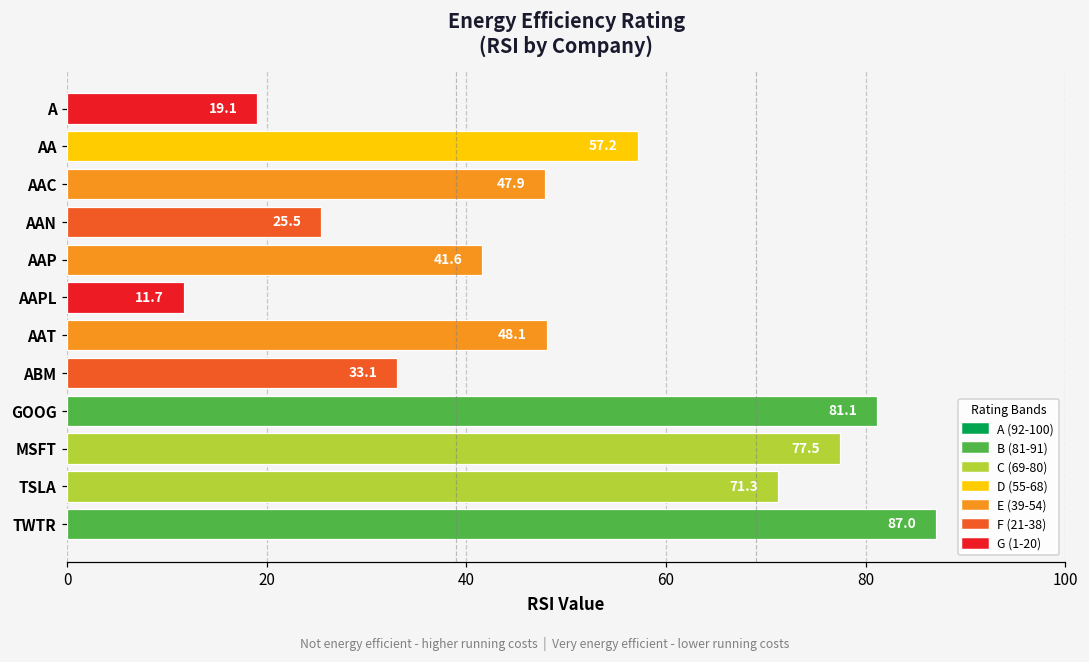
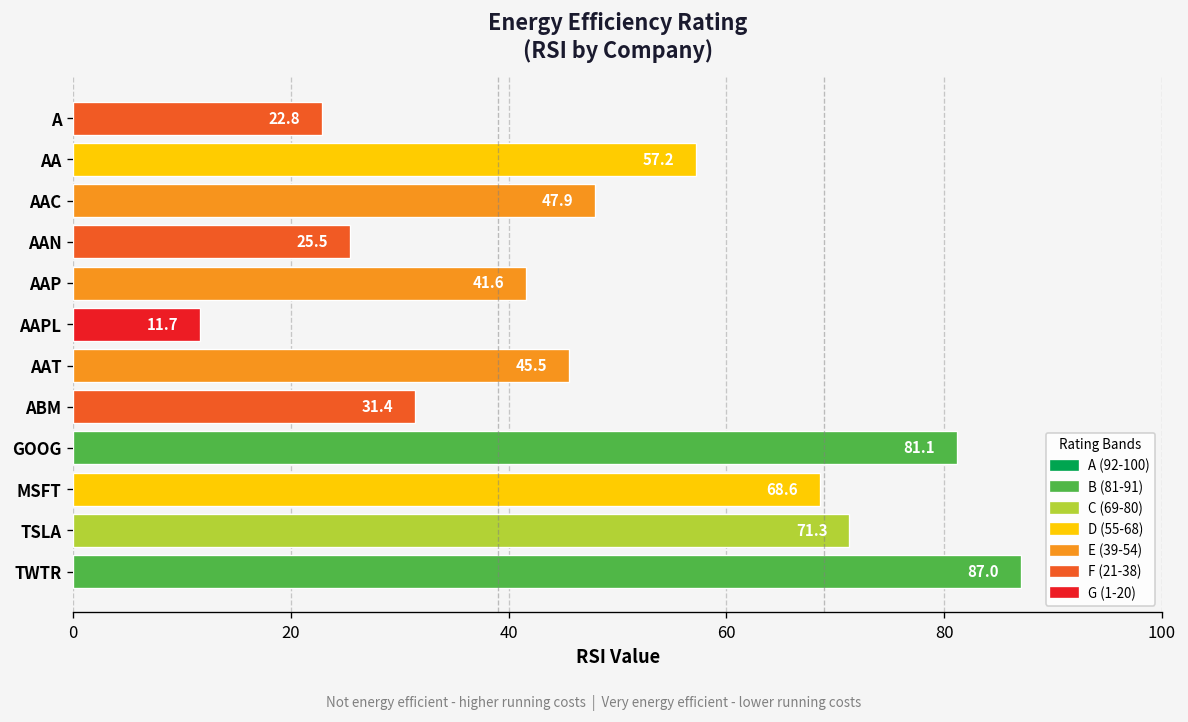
A: 19.1 -> 22.8
AAT: 48.1 -> 45.5
ABM: 33.1 -> 31.4
MSFT: 77.5 -> 68.6
